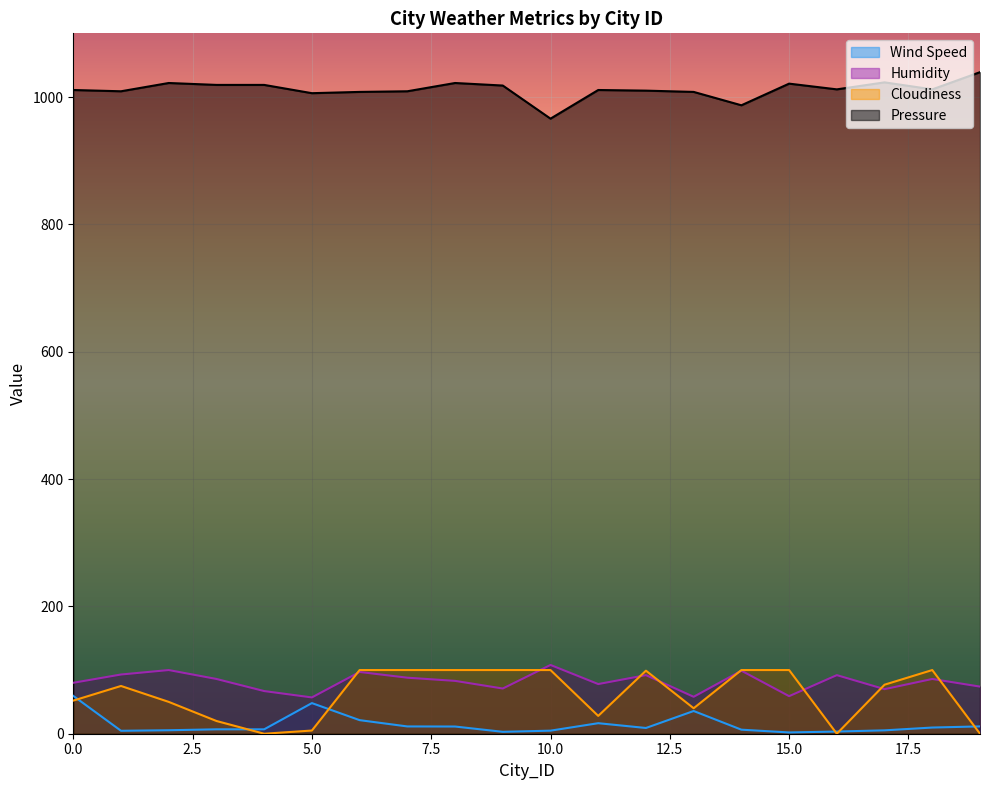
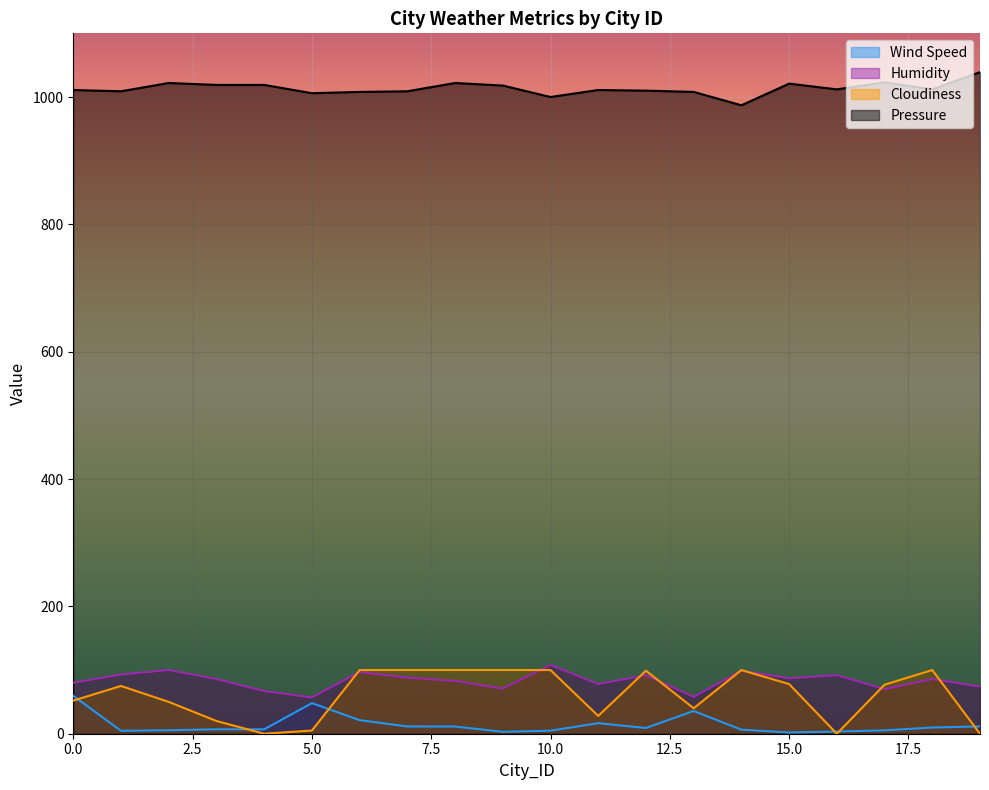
Pressure, 10.0: 970 -> 1000
Humidity, 15.0: 60 -> 90
Cloudiness, 15.0: 100 -> 80
